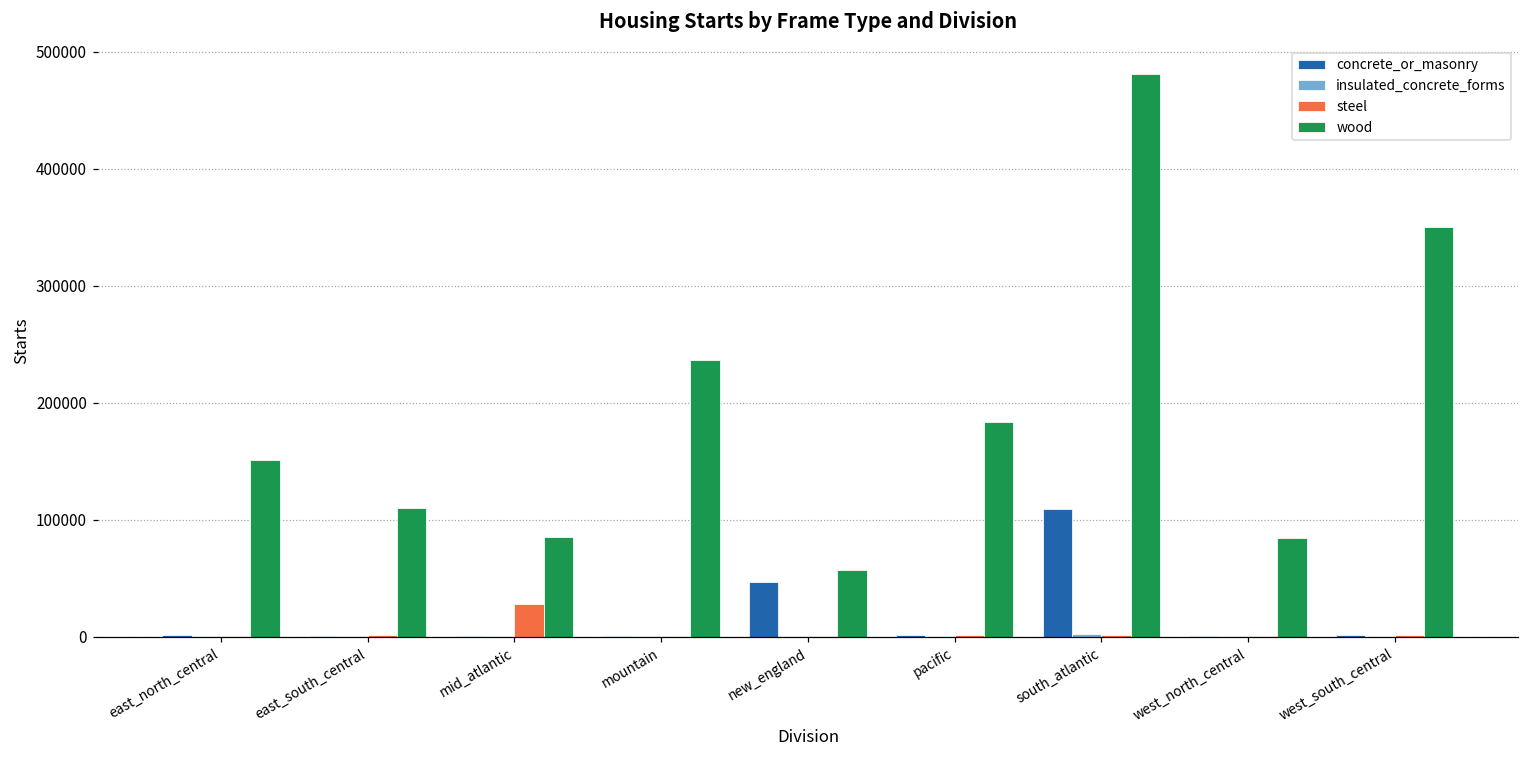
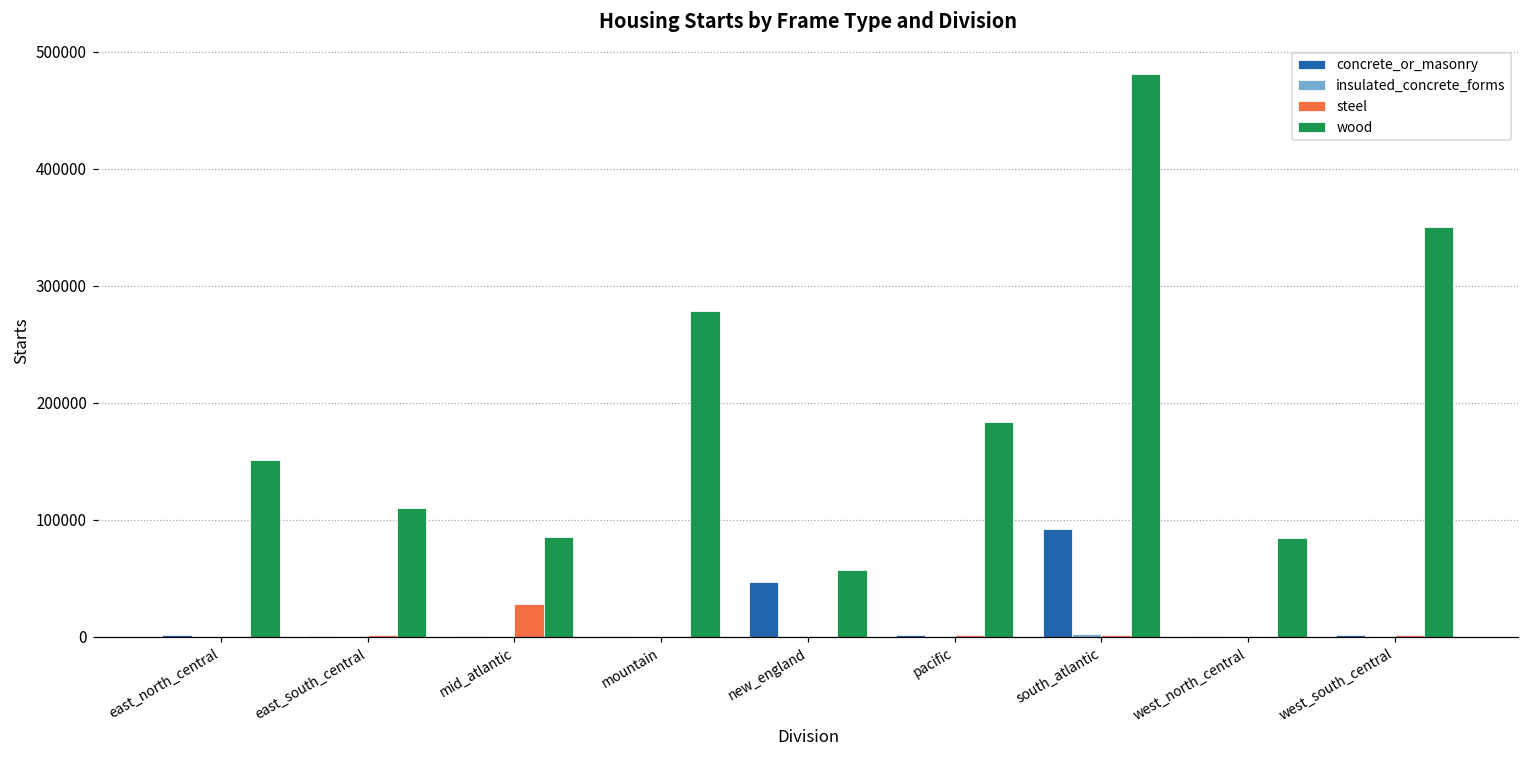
wood, mountain: 237000 -> 278000
concrete_or_masonry, south_atlantic: 109000 -> 92000
